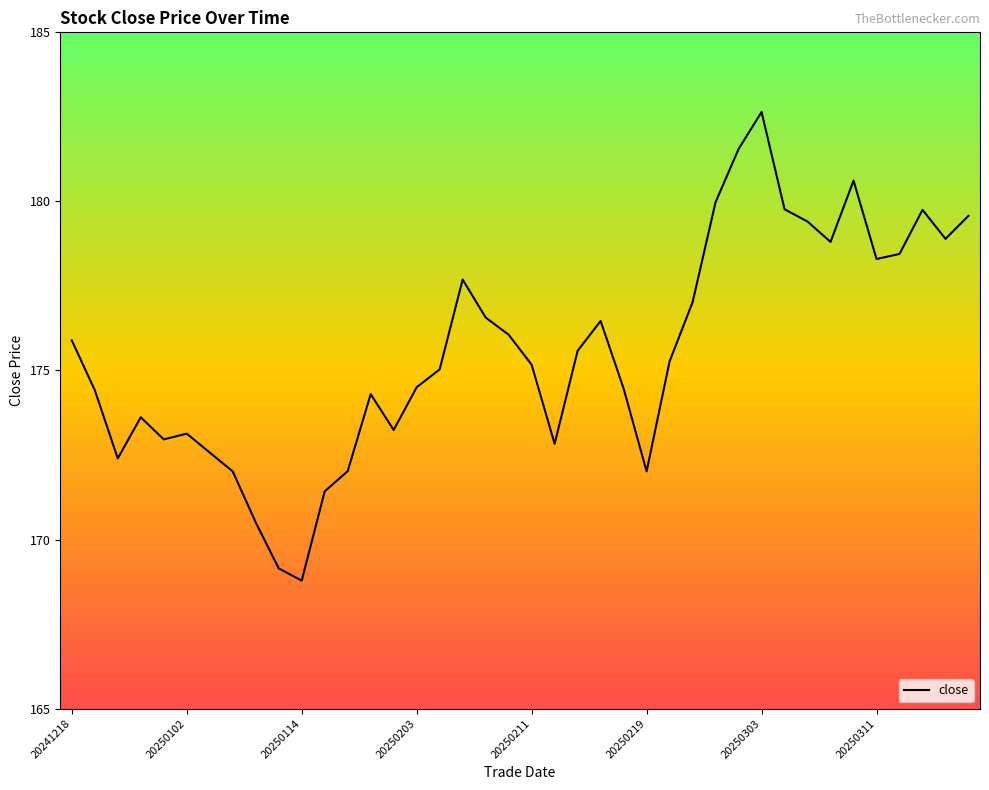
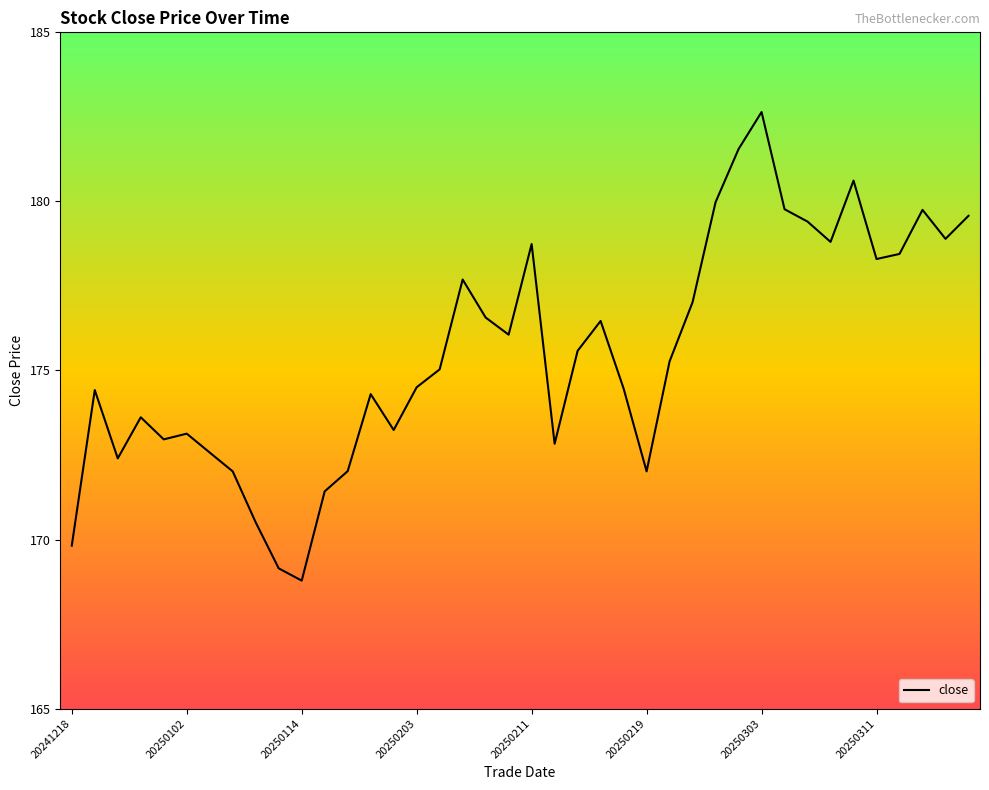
20241218: 175.9 -> 169.8
20250211: 175.2 -> 178.7
